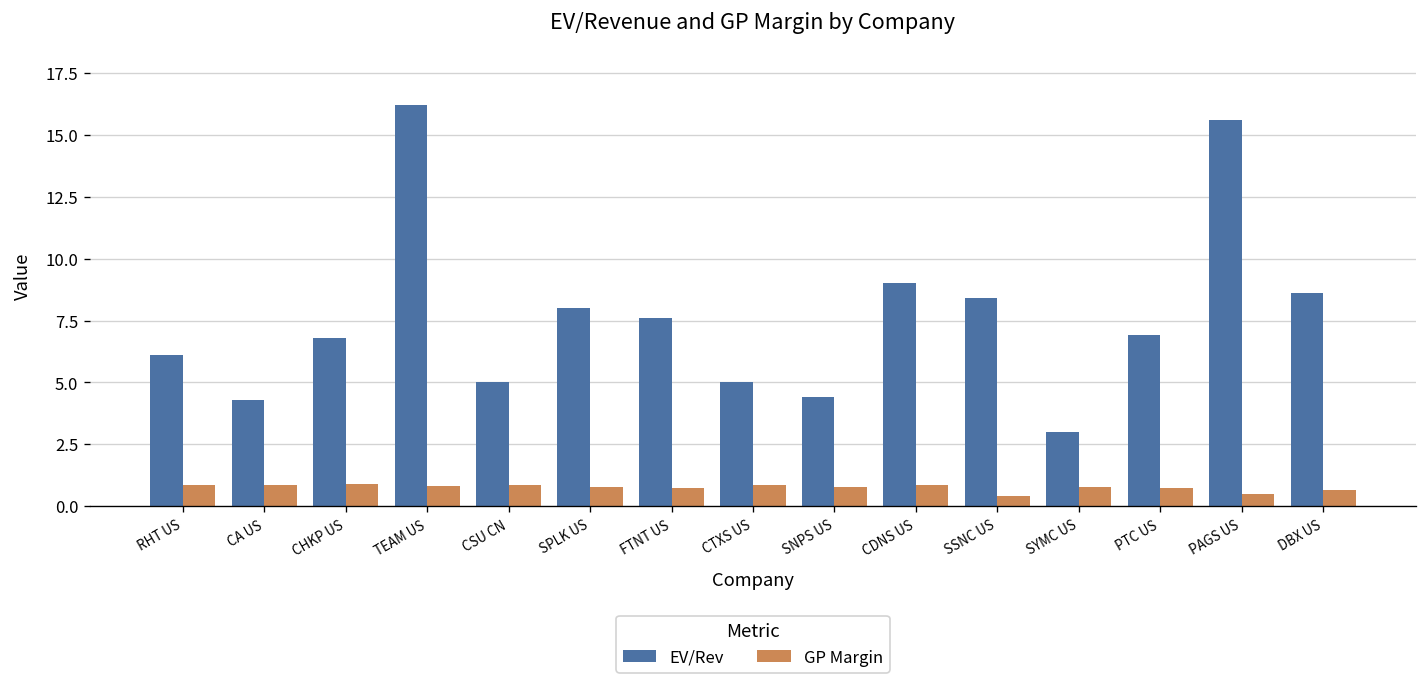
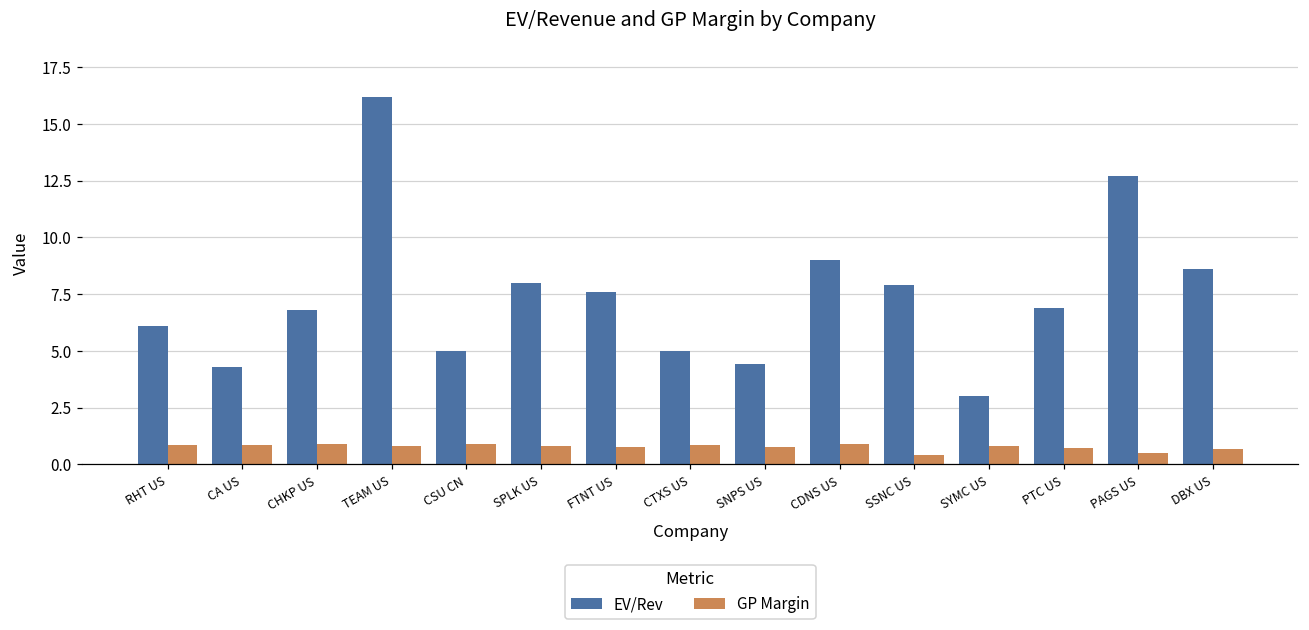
EV/Rev, SSNC US: 8.4 -> 7.9
EV/Rev, PAGS US: 15.6 -> 12.7
